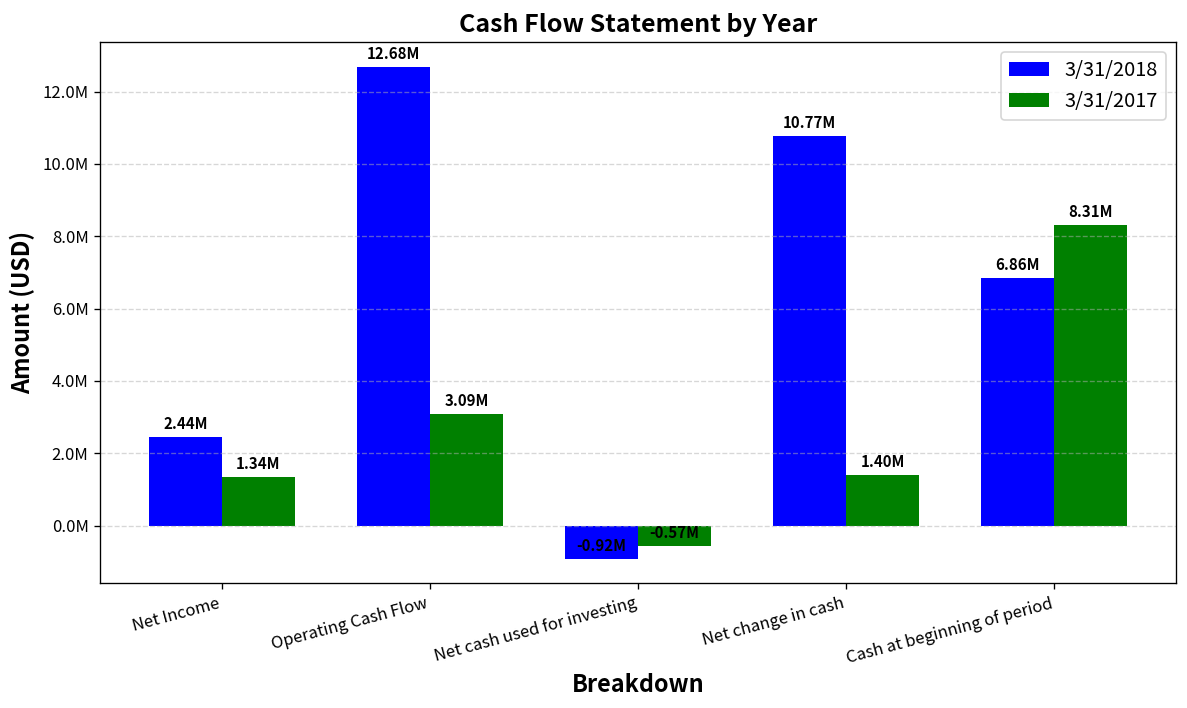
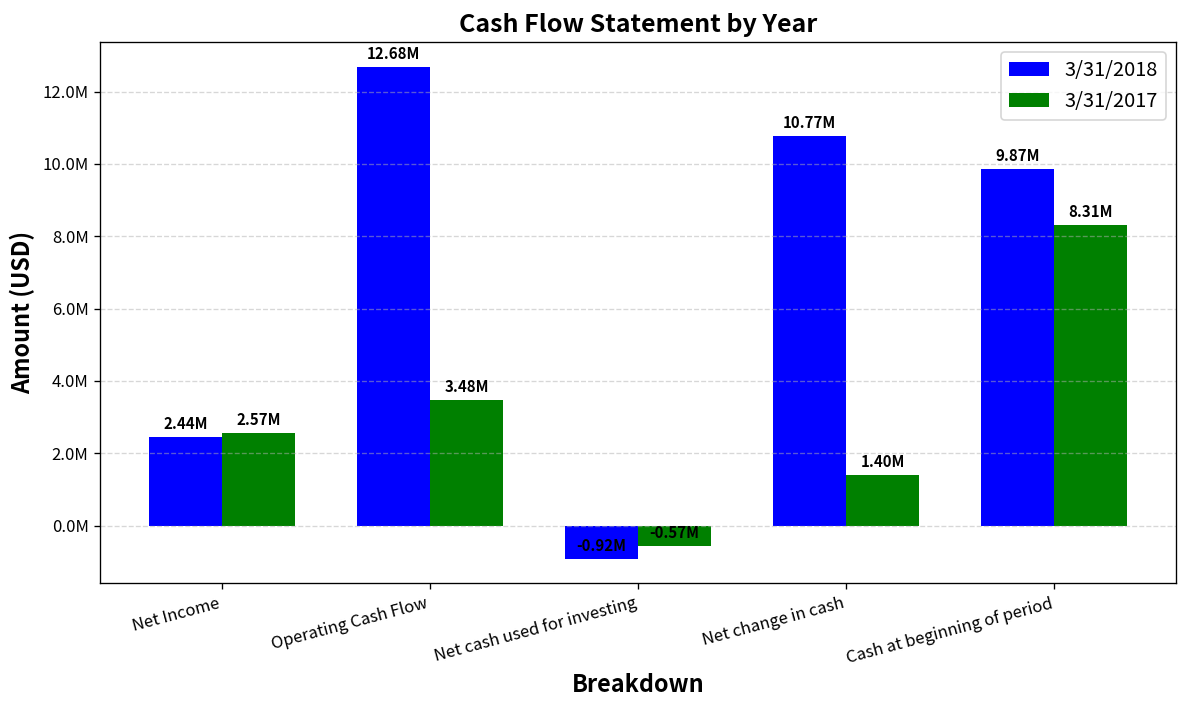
3/31/2017, Net Income: 1.34M -> 2.57M
3/31/2017, Operating Cash Flow: 3.09M -> 3.48M
3/31/2018, Cash at beginning of period: 6.86M -> 9.87M
